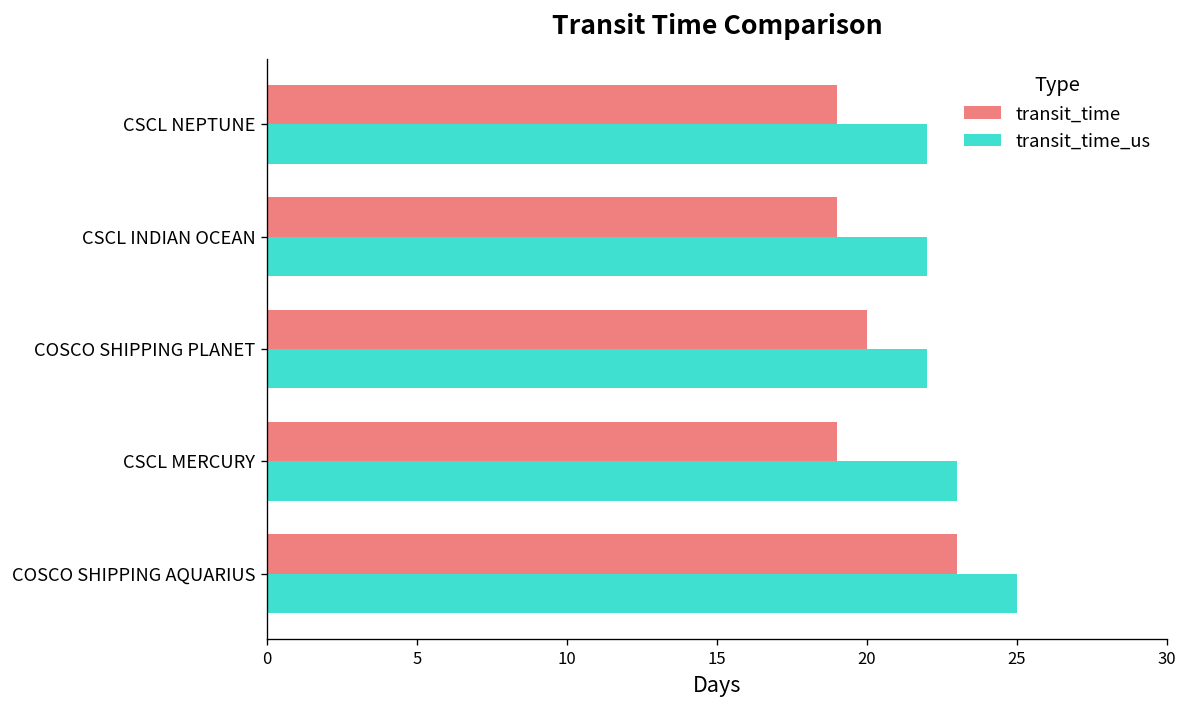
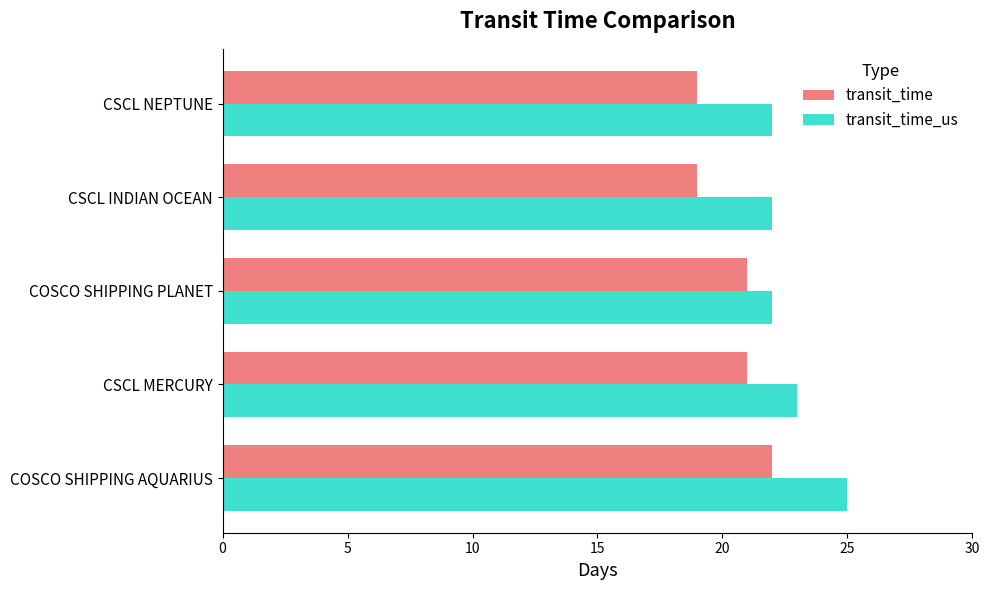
transit_time, COSCO SHIPPING PLANET: 20 -> 21
transit_time, CSCL MERCURY: 19 -> 21
transit_time, COSCO SHIPPING AQUARIUS: 23 -> 22
